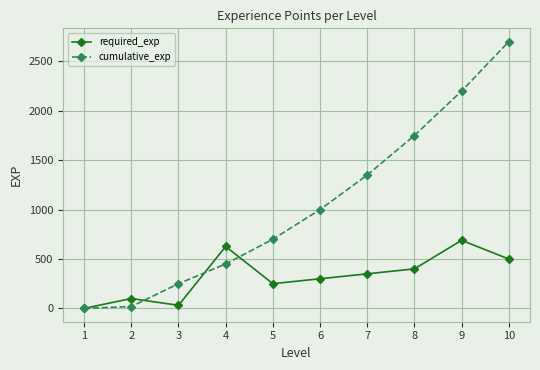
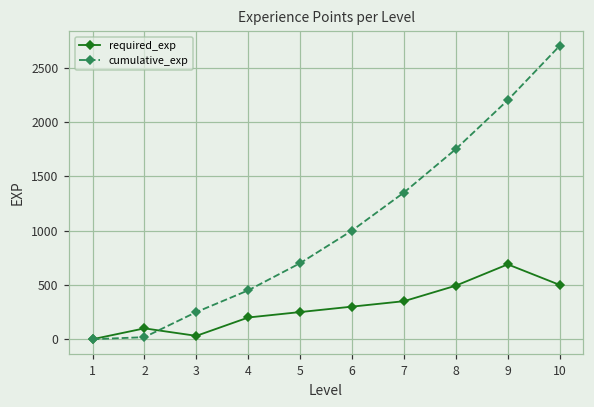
required_exp, 4: 600 -> 200
required_exp, 8: 400 -> 500
